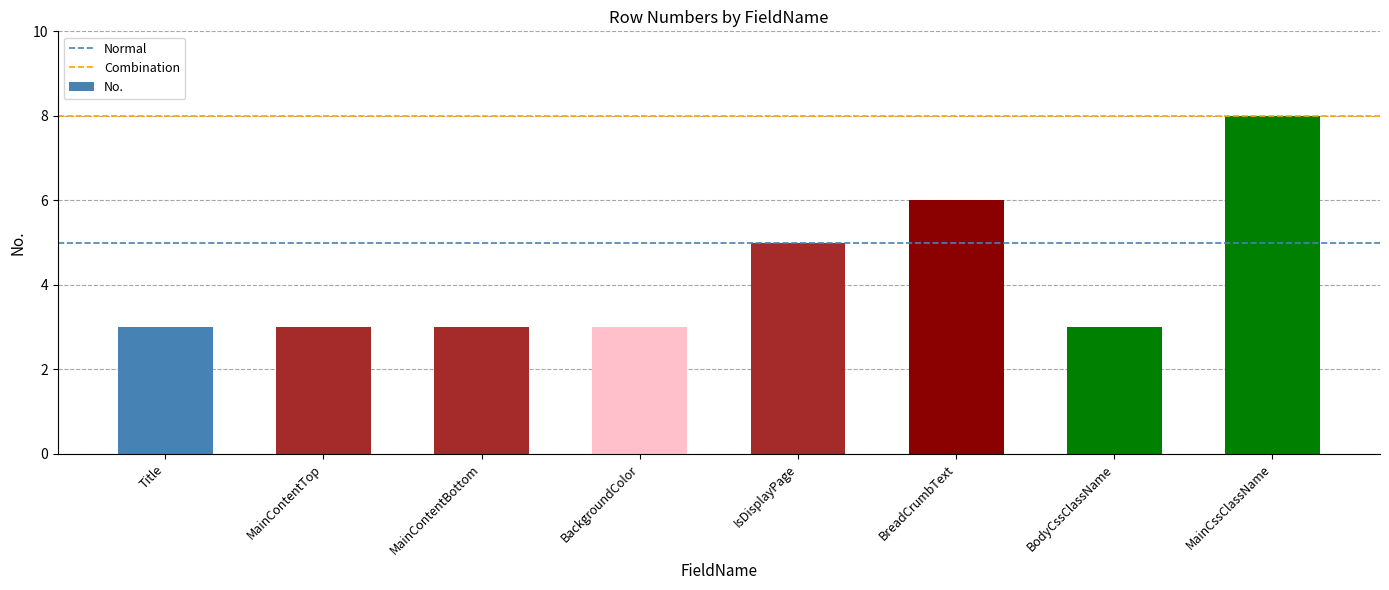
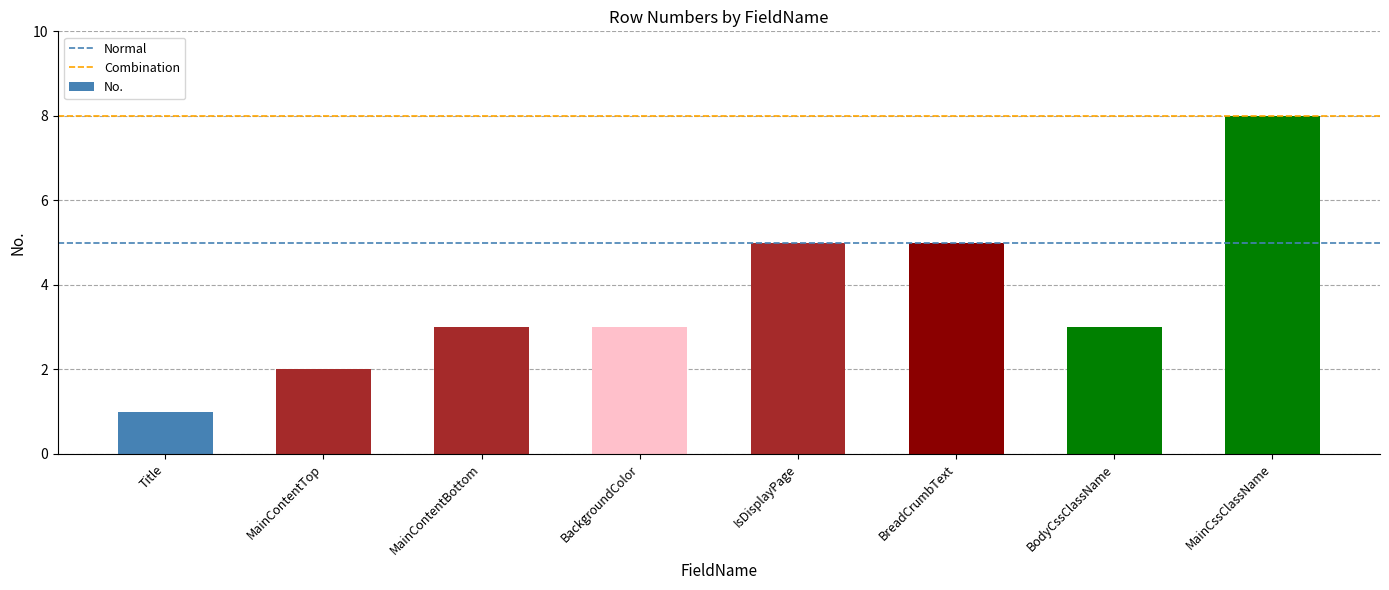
Title: 3 -> 1
MainContentTop: 3 -> 2
BreadCrumbText: 6 -> 5
